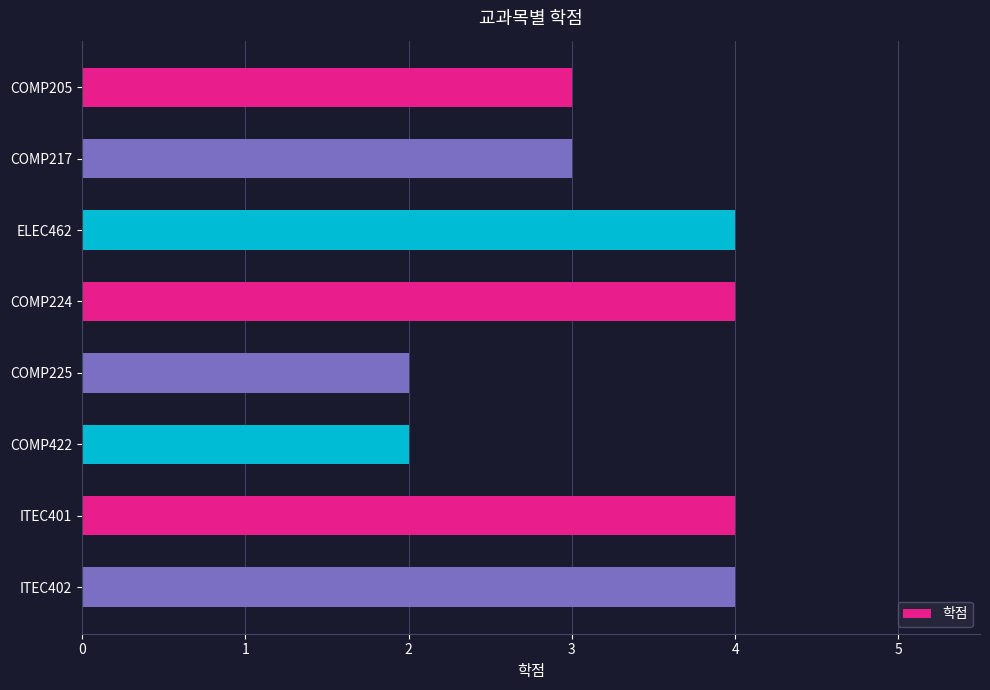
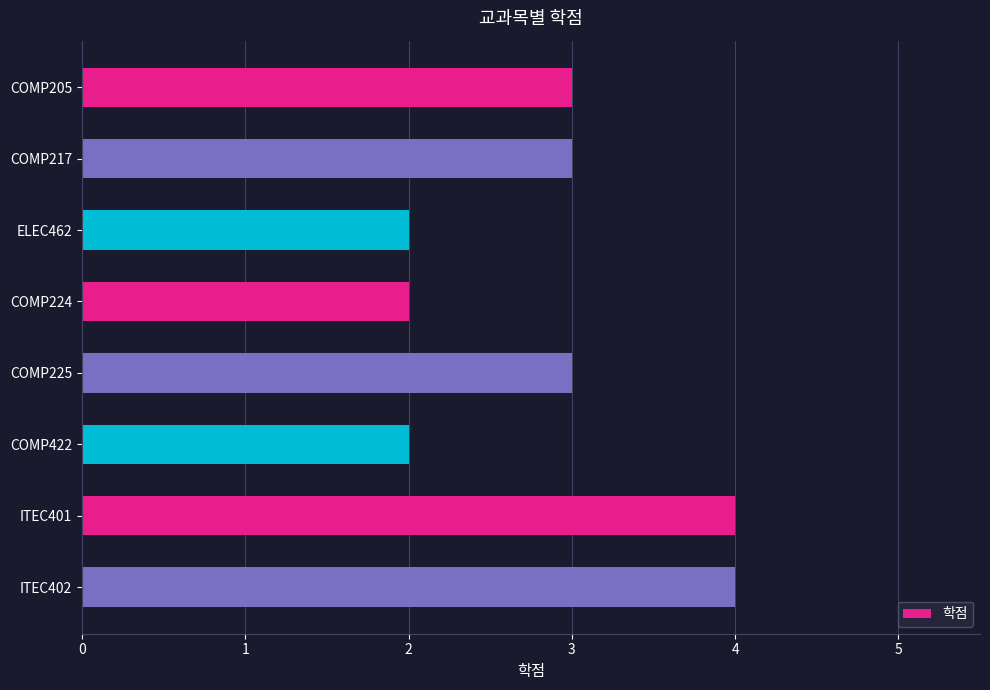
ELEC462: 4 -> 2
COMP224: 4 -> 2
COMP225: 2 -> 3
